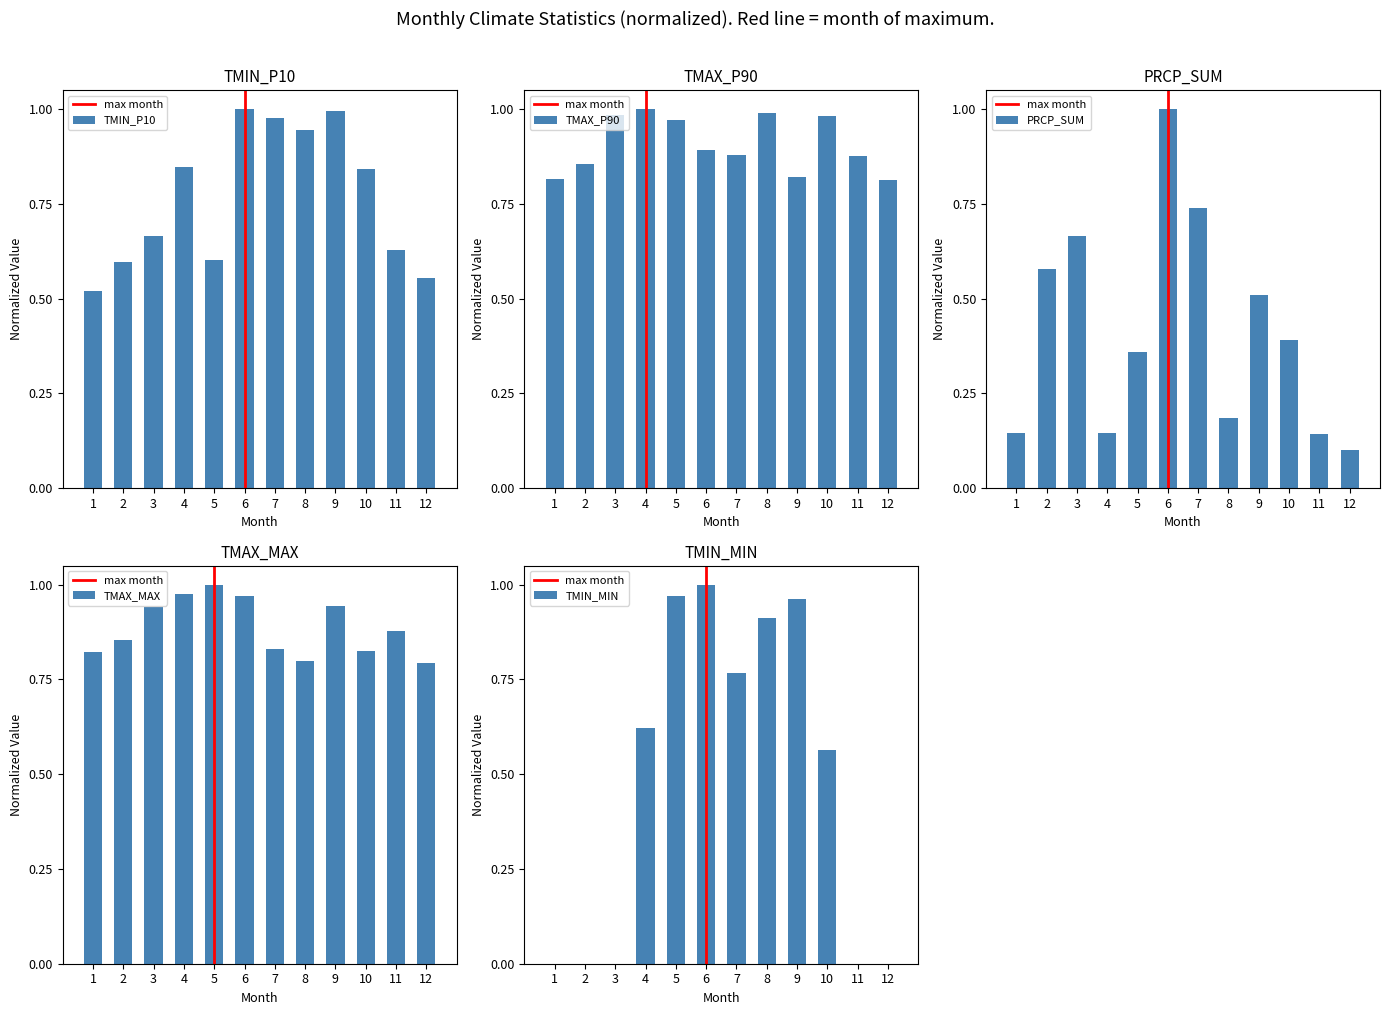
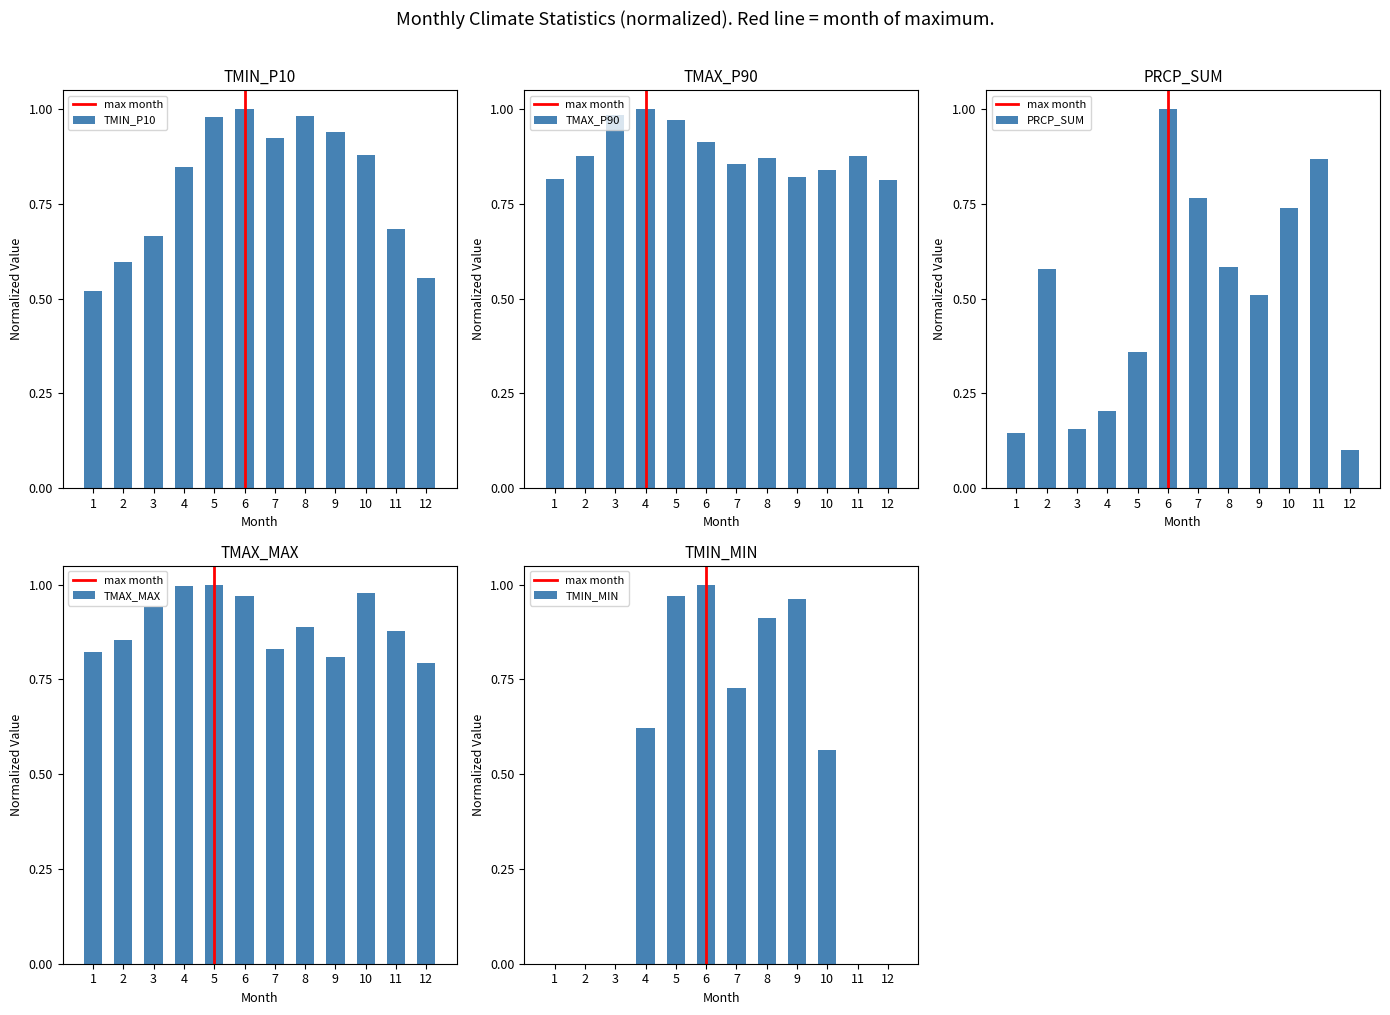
TMIN_P10, 5: 0.60 -> 0.98
TMIN_P10, 7: 0.98 -> 0.92
TMIN_P10, 8: 0.95 -> 0.98
TMIN_P10, 9: 1.00 -> 0.94
TMIN_P10, 10: 0.84 -> 0.88
TMIN_P10, 11: 0.63 -> 0.68
TMAX_P90, 2: 0.86 -> 0.88
TMAX_P90, 6: 0.89 -> 0.91
TMAX_P90, 7: 0.88 -> 0.86
TMAX_P90, 8: 0.99 -> 0.87
TMAX_P90, 10: 0.98 -> 0.84
PRCP_SUM, 3: 0.66 -> 0.16
PRCP_SUM, 4: 0.15 -> 0.20
PRCP_SUM, 7: 0.74 -> 0.77
PRCP_SUM, 8: 0.19 -> 0.58
PRCP_SUM, 10: 0.39 -> 0.74
PRCP_SUM, 11: 0.14 -> 0.87
TMAX_MAX, 4: 0.97 -> 1.00
TMAX_MAX, 8: 0.80 -> 0.89
TMAX_MAX, 9: 0.94 -> 0.81
TMAX_MAX, 10: 0.82 -> 0.98
TMIN_MIN, 7: 0.77 -> 0.73
